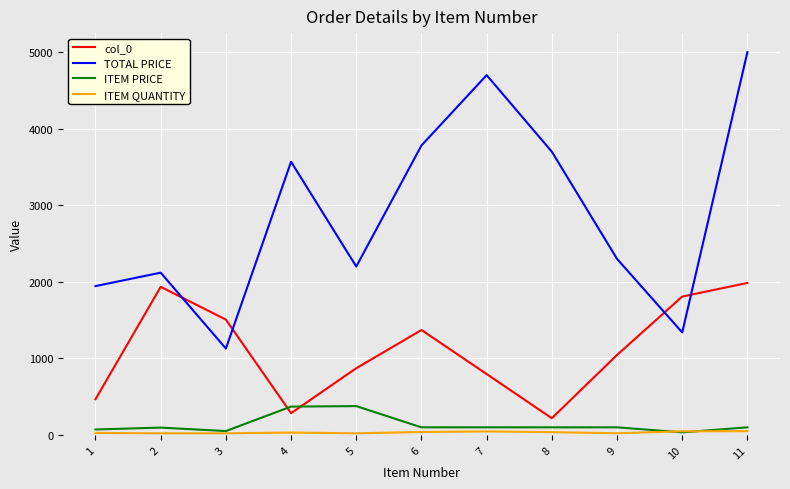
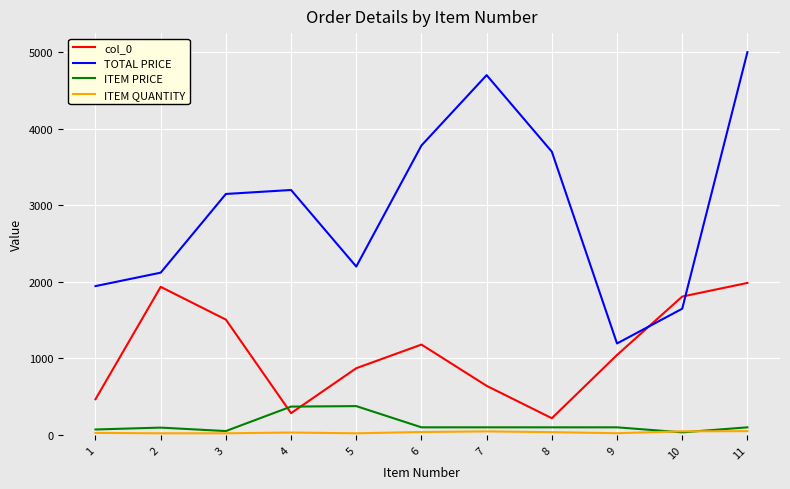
TOTAL PRICE, 3: 1100 -> 3100
TOTAL PRICE, 4: 3600 -> 3200
col_0, 6: 1400 -> 1200
col_0, 7: 800 -> 600
TOTAL PRICE, 9: 2300 -> 1200
TOTAL PRICE, 10: 1300 -> 1600
